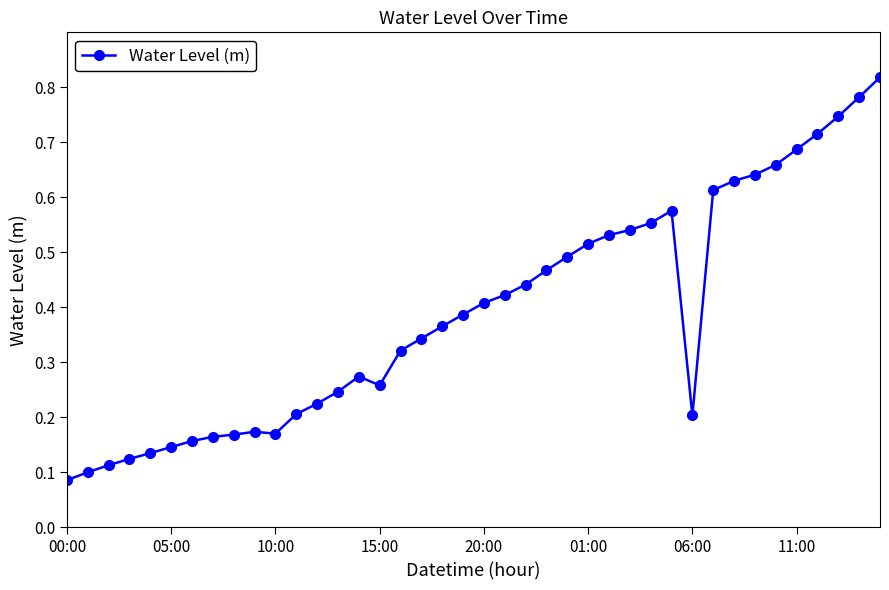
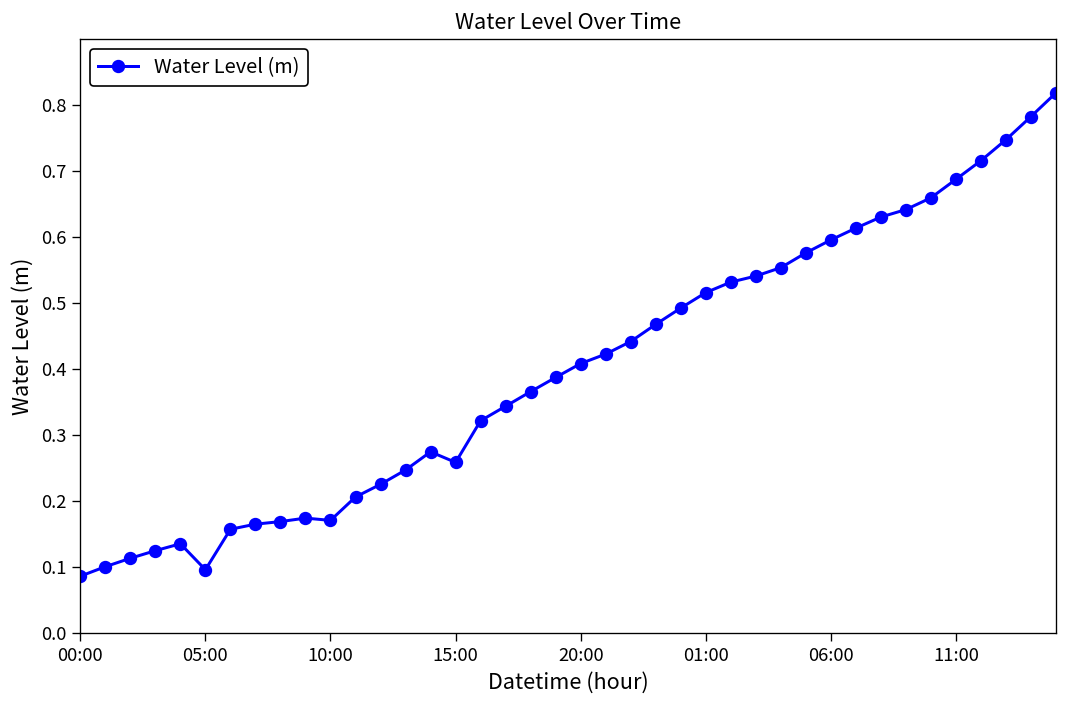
05:00: 0.15 -> 0.10
06:00: 0.20 -> 0.59
